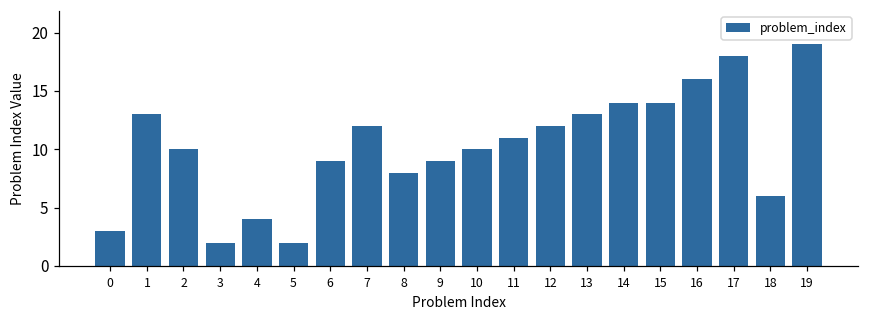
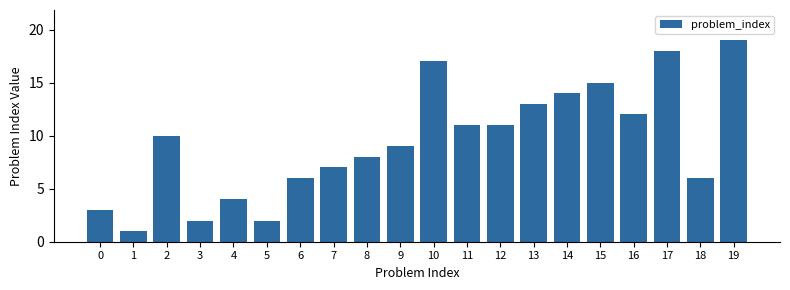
1: 13 -> 1
6: 9 -> 6
7: 12 -> 7
10: 10 -> 17
12: 12 -> 11
15: 14 -> 15
16: 16 -> 12
